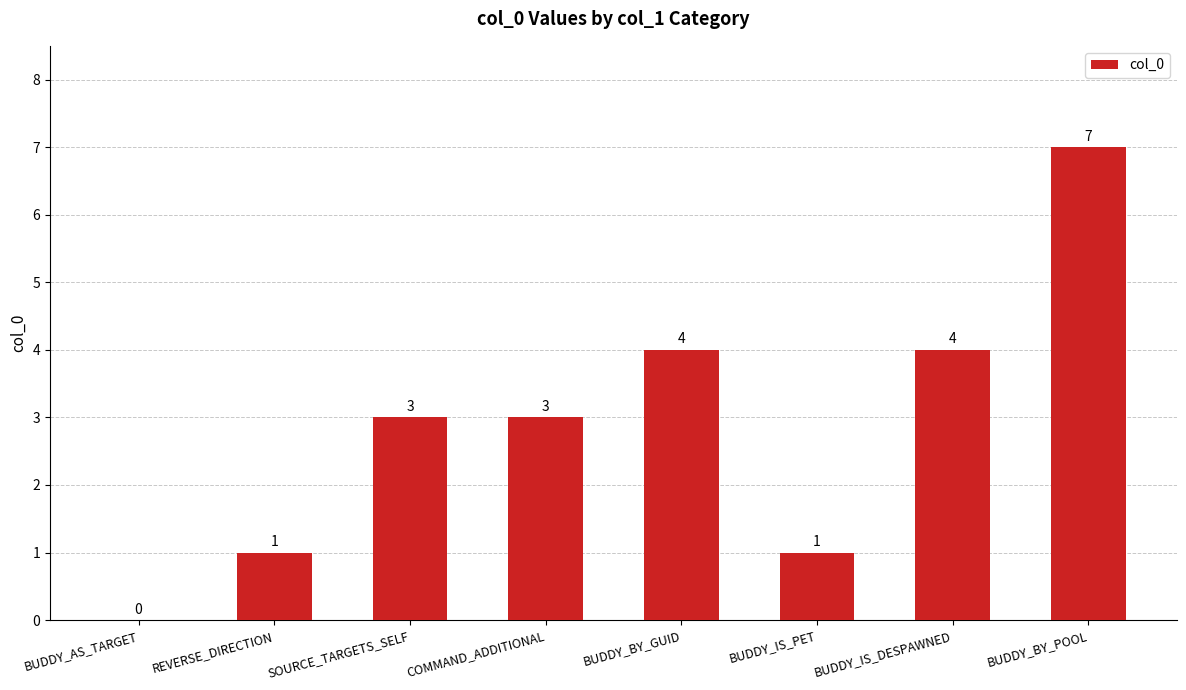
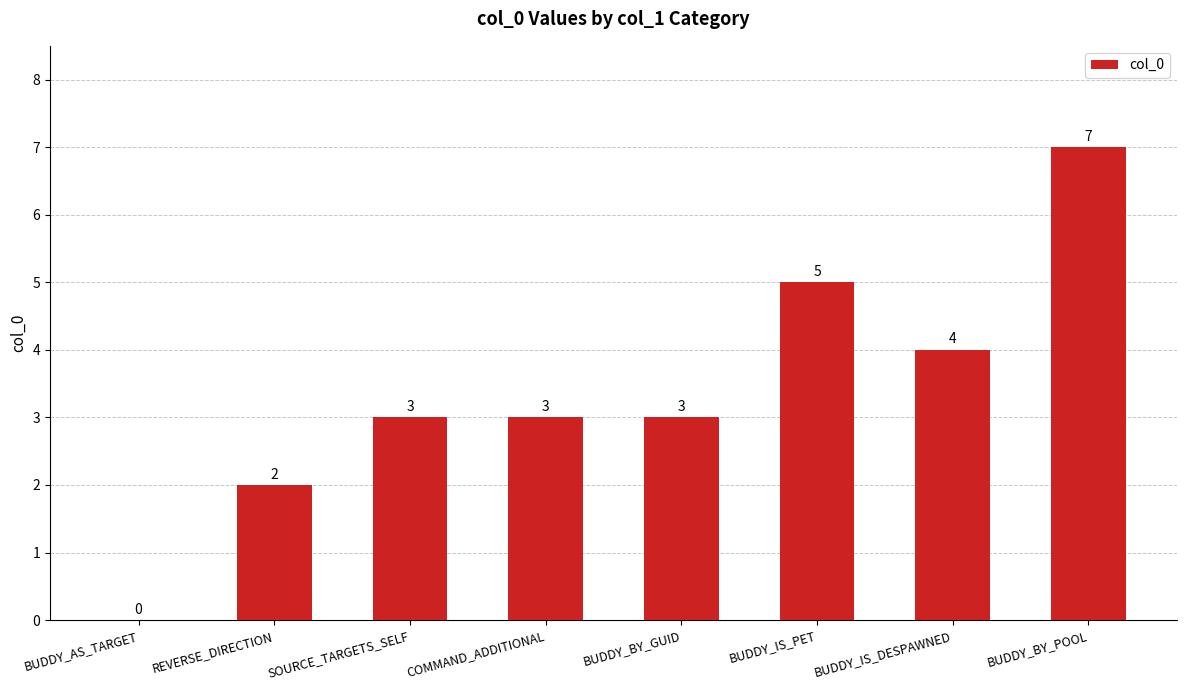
REVERSE_DIRECTION: 1 -> 2
BUDDY_BY_GUID: 4 -> 3
BUDDY_IS_PET: 1 -> 5
